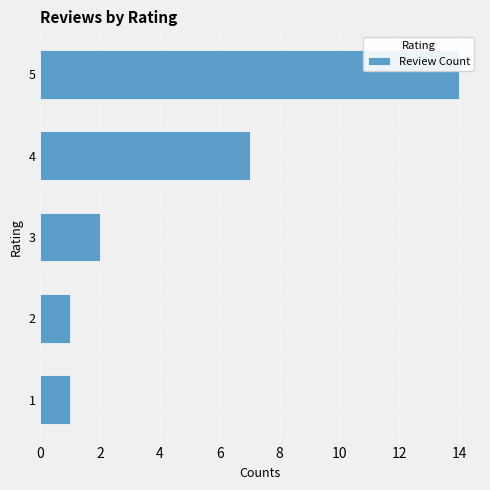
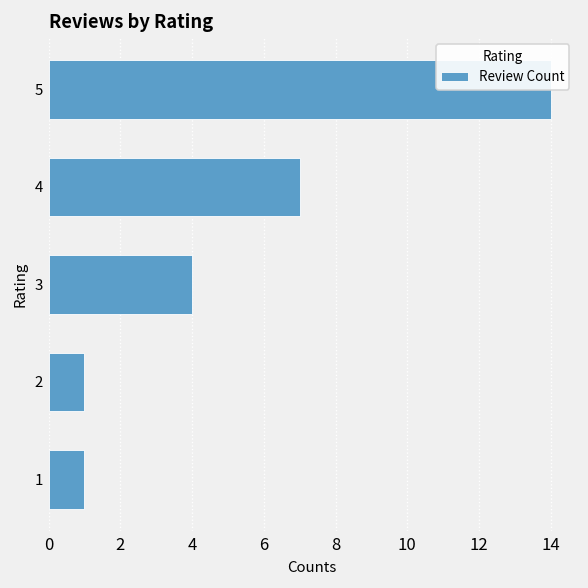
3: 2 -> 4
